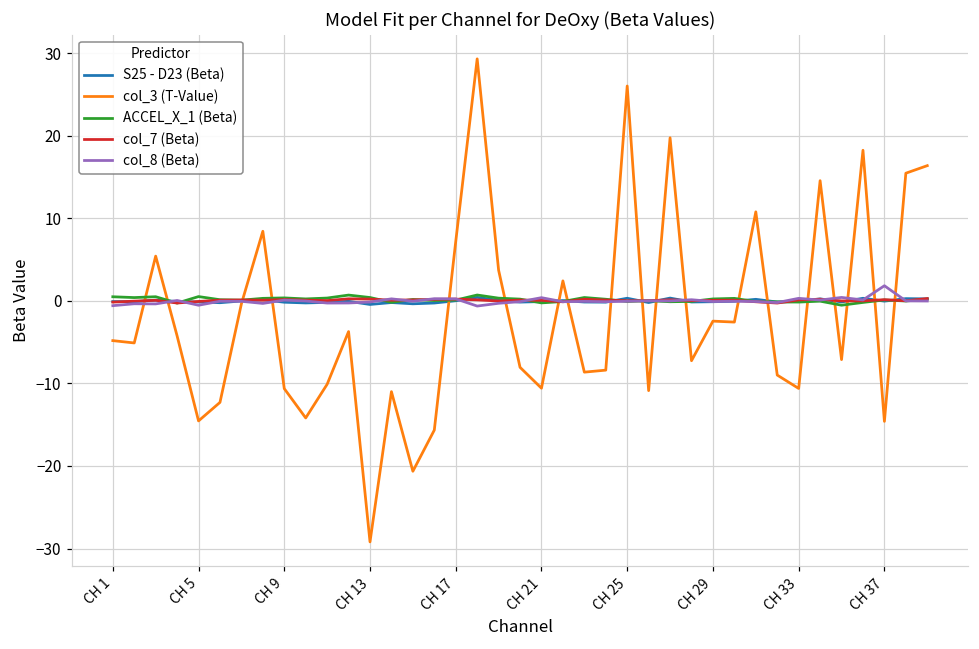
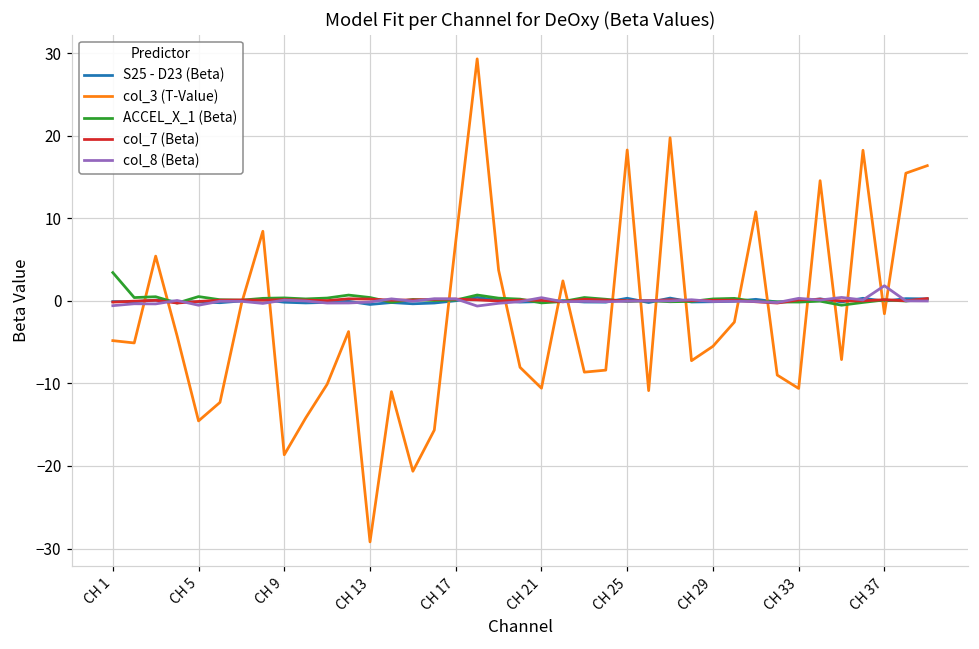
ACCEL_X_1 (Beta), CH 1: 1 -> 3
col_3 (T-Value), CH 9: -11 -> -19
col_3 (T-Value), CH 25: 26 -> 18
col_3 (T-Value), CH 29: -2 -> -5
col_3 (T-Value), CH 37: -15 -> -2
